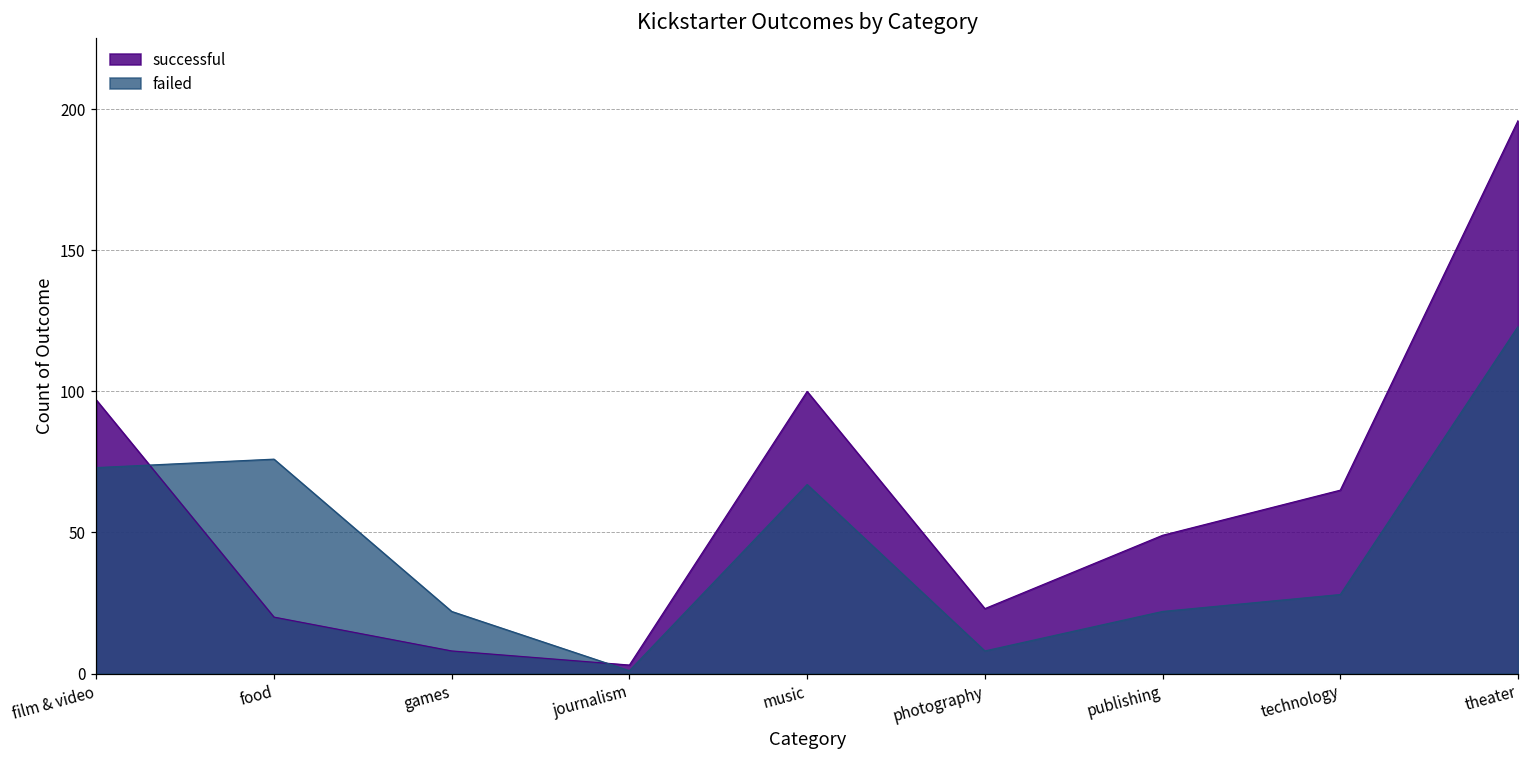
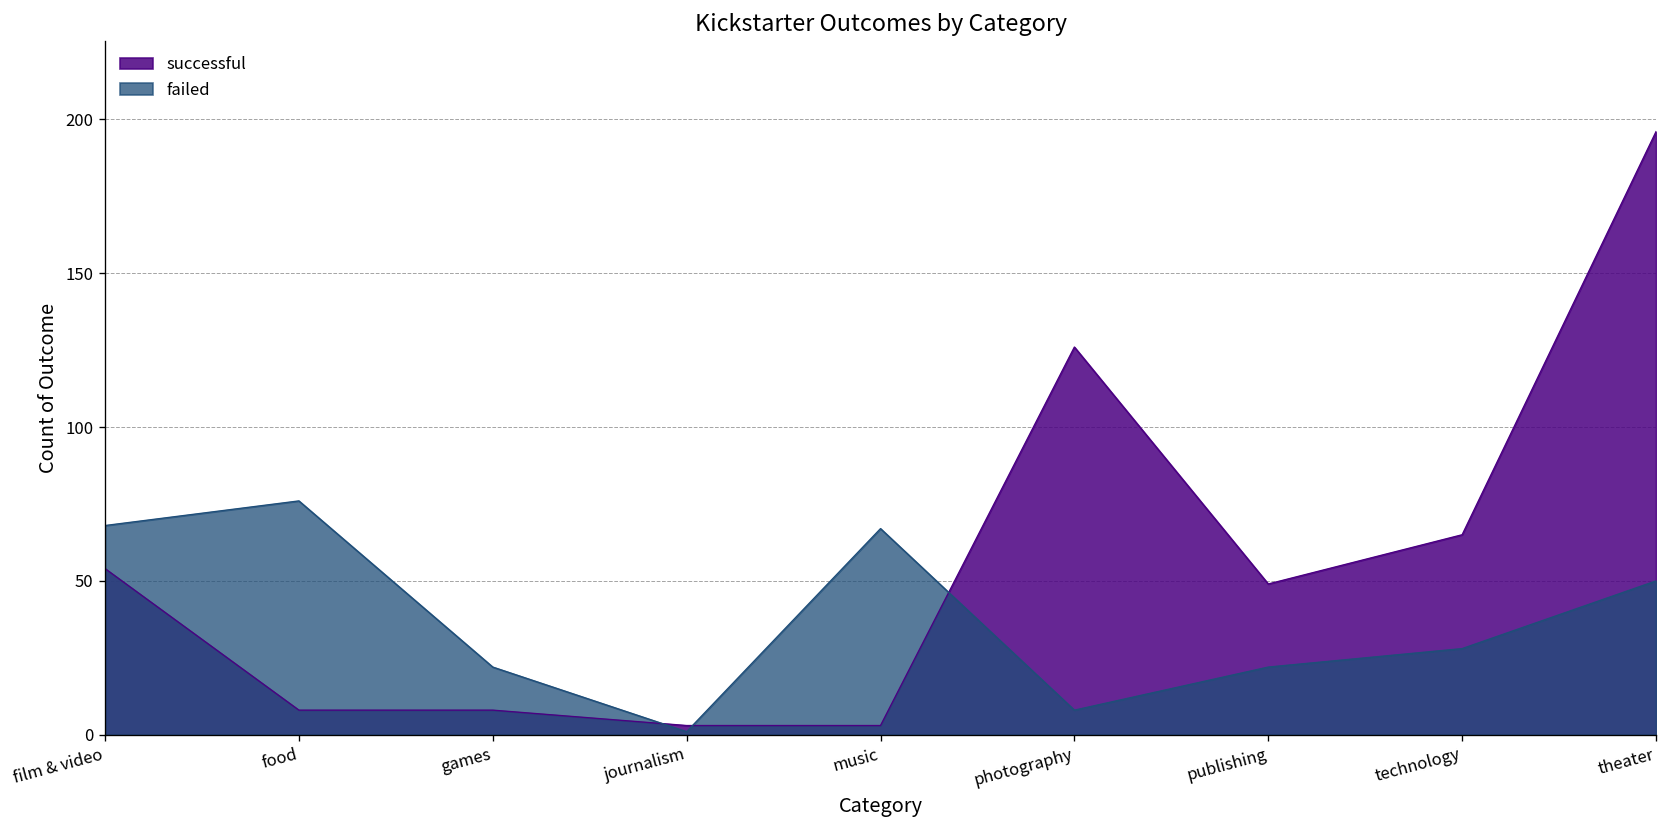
successful, film & video: 97 -> 54
failed, film & video: 73 -> 68
successful, food: 20 -> 8
successful, music: 100 -> 3
successful, photography: 23 -> 126
failed, theater: 123 -> 50
